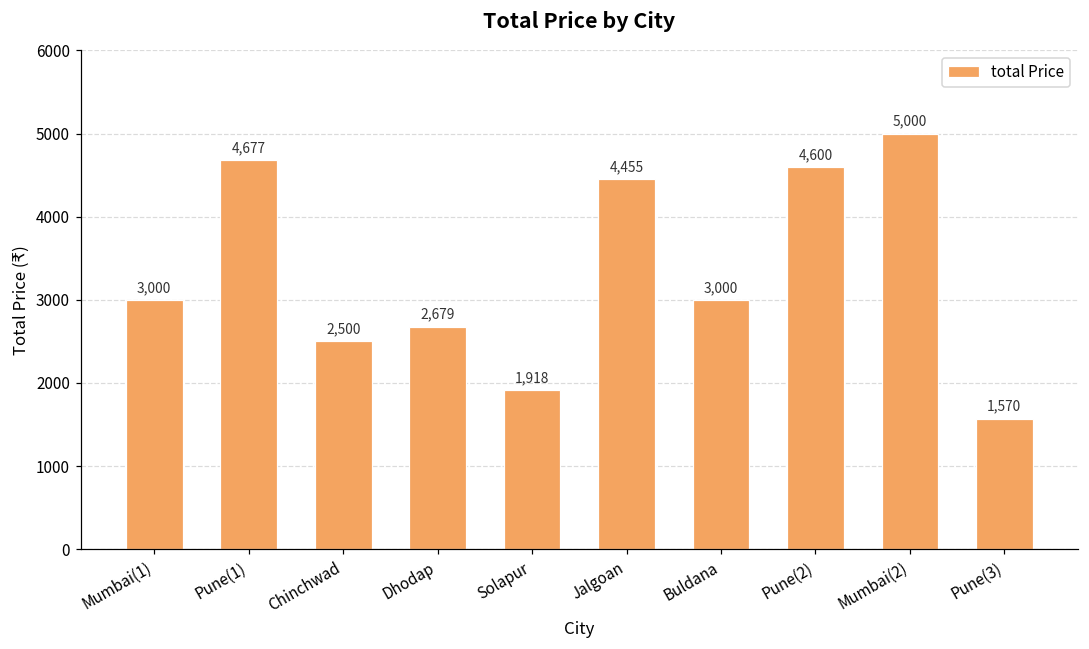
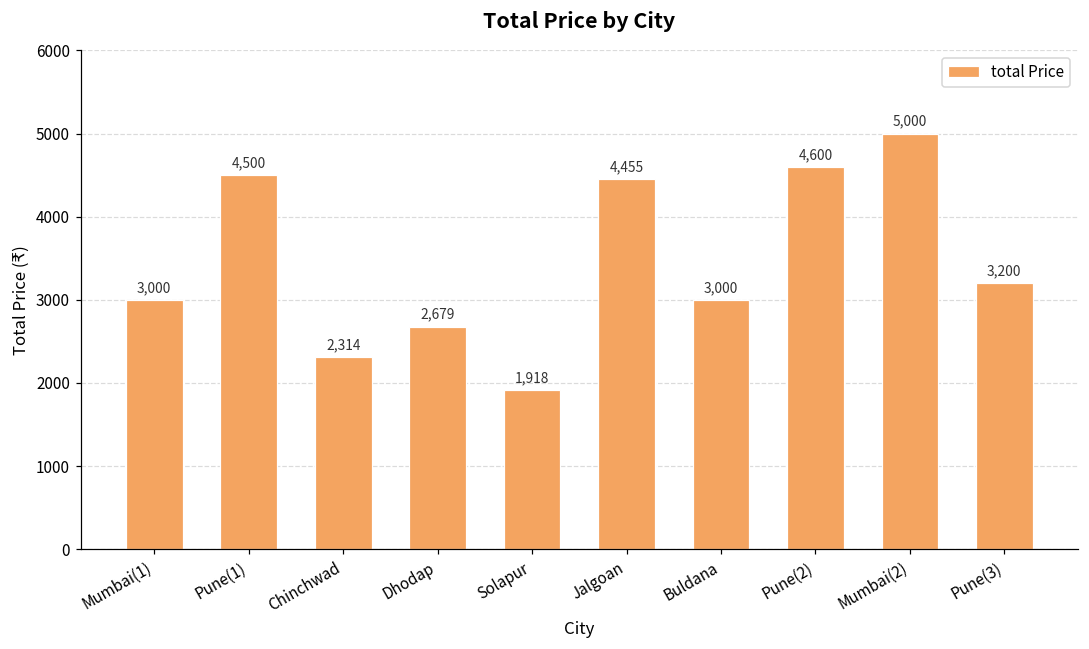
Pune(1): 4,677 -> 4,500
Chinchwad: 2,500 -> 2,314
Pune(3): 1,570 -> 3,200
